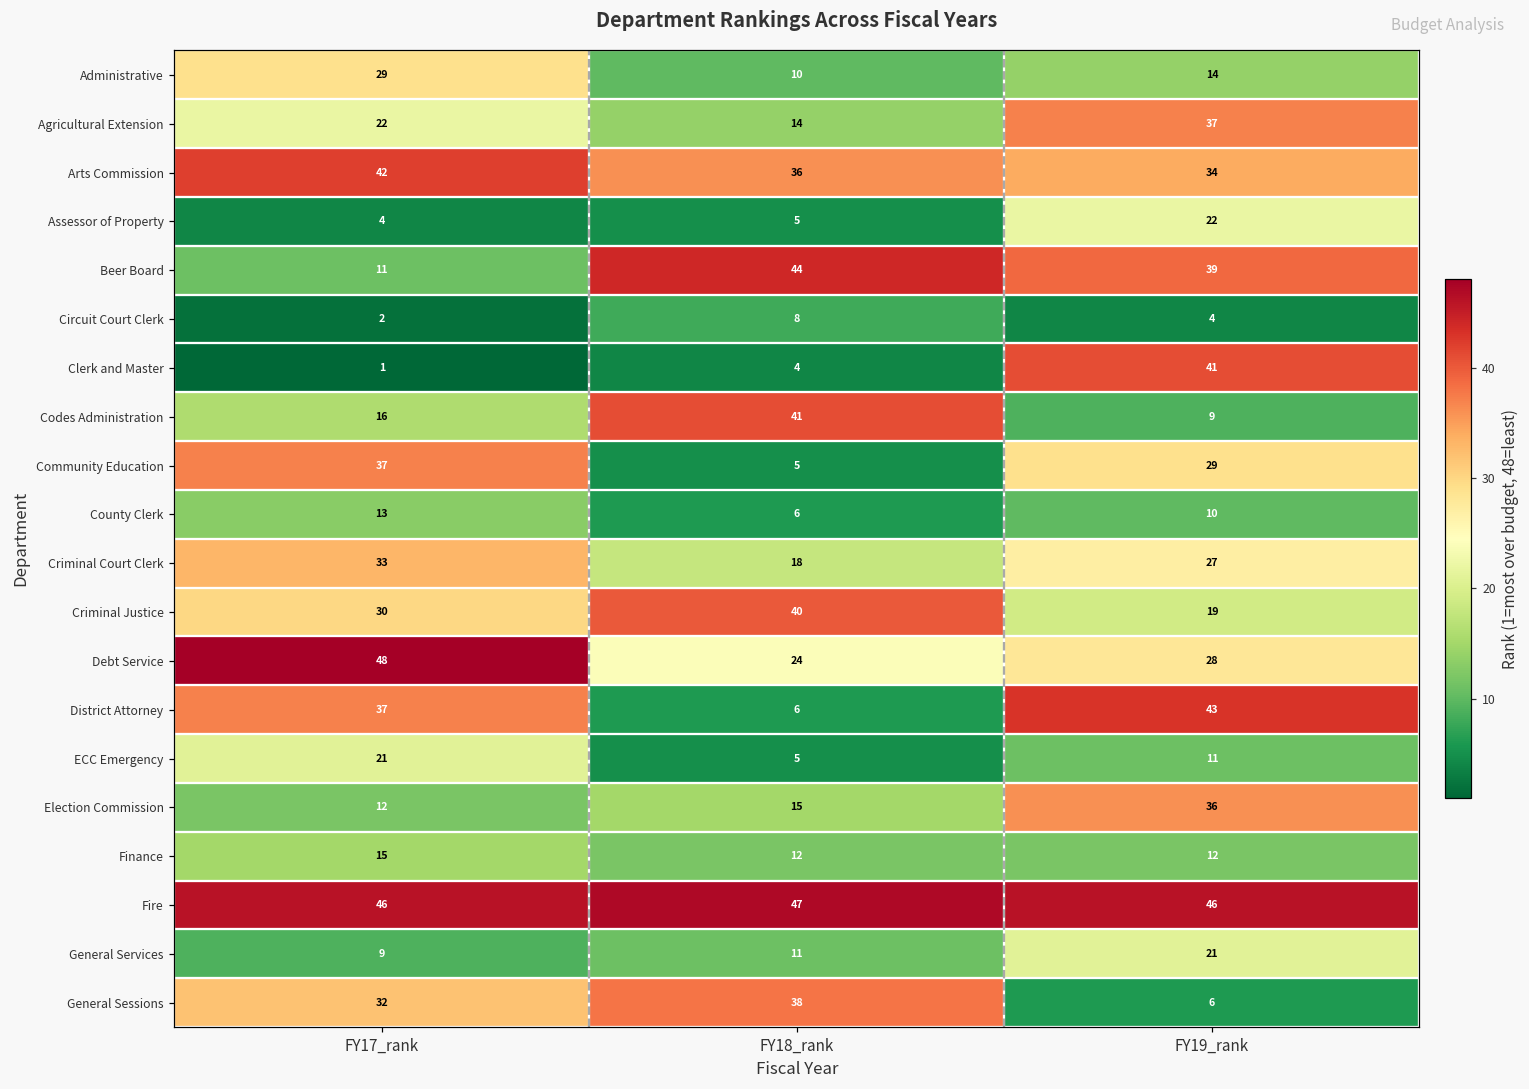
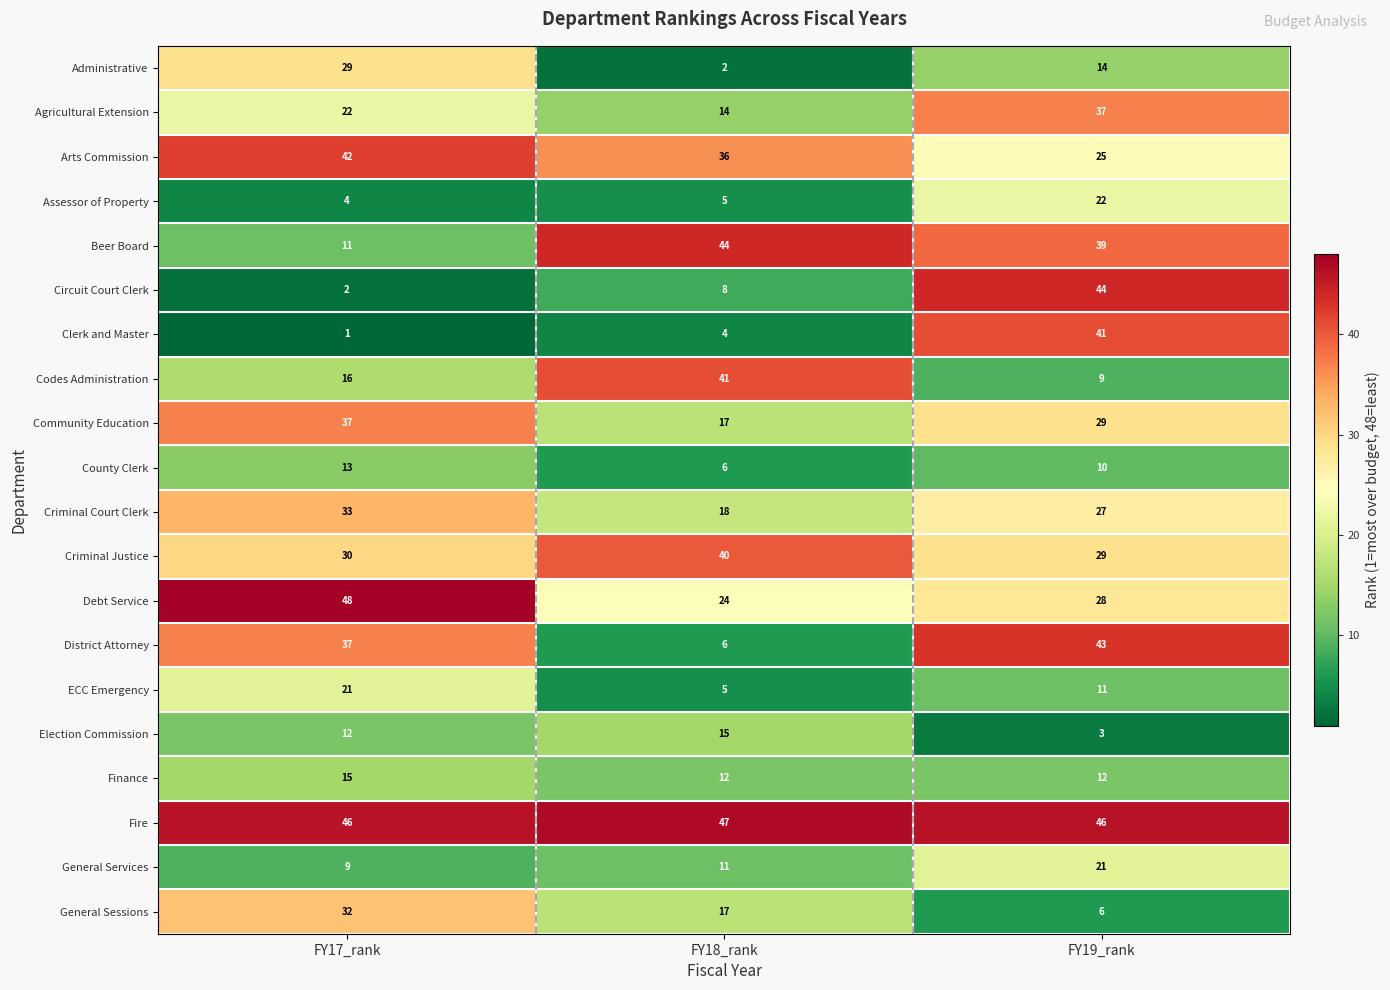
Administrative, FY18_rank: 10 -> 2
Arts Commission, FY19_rank: 34 -> 25
Circuit Court Clerk, FY19_rank: 4 -> 44
Community Education, FY18_rank: 5 -> 17
Criminal Justice, FY19_rank: 19 -> 29
Election Commission, FY19_rank: 36 -> 3
General Sessions, FY18_rank: 38 -> 17
